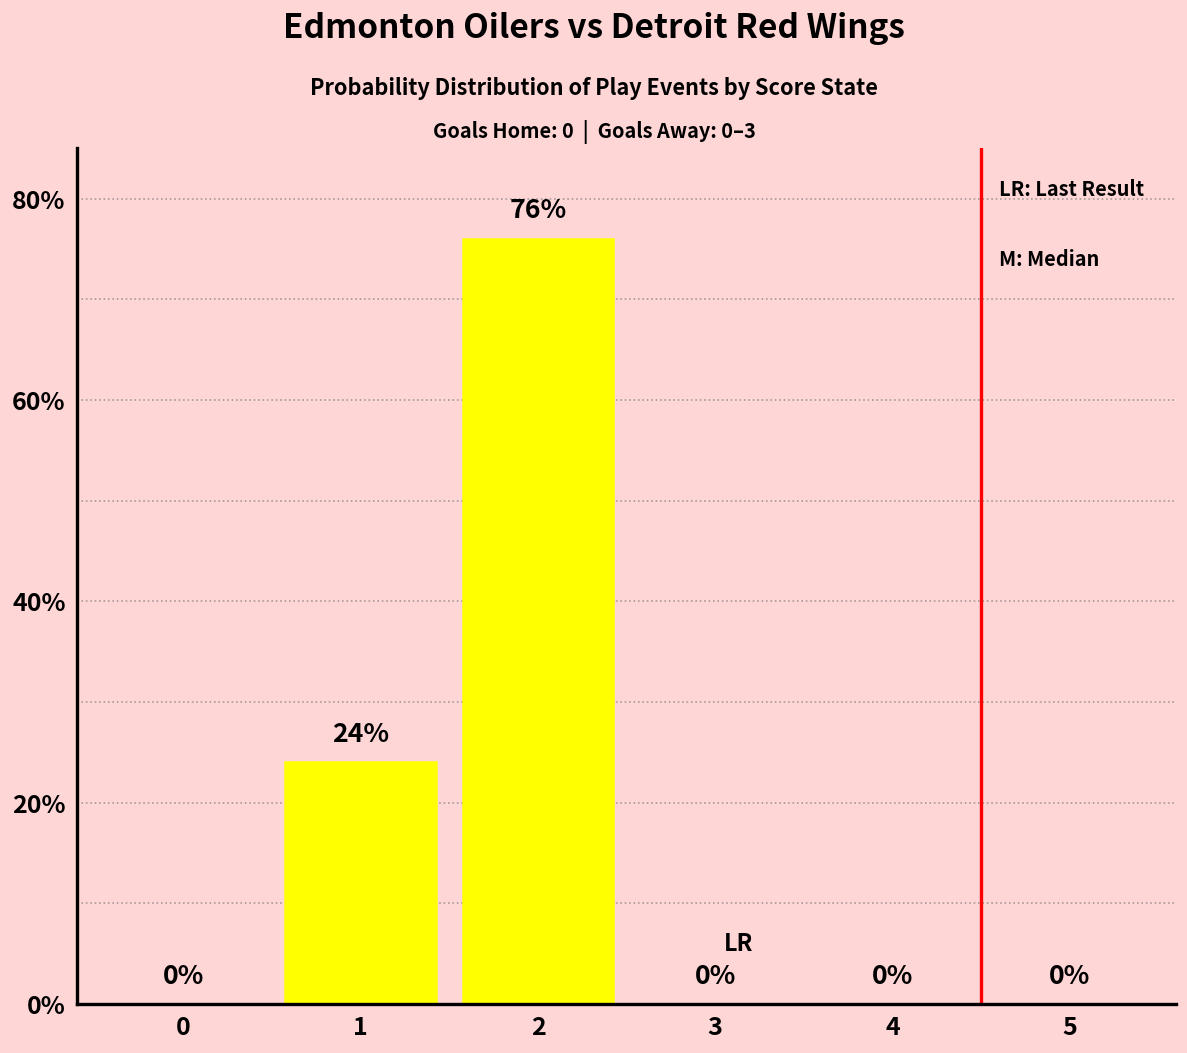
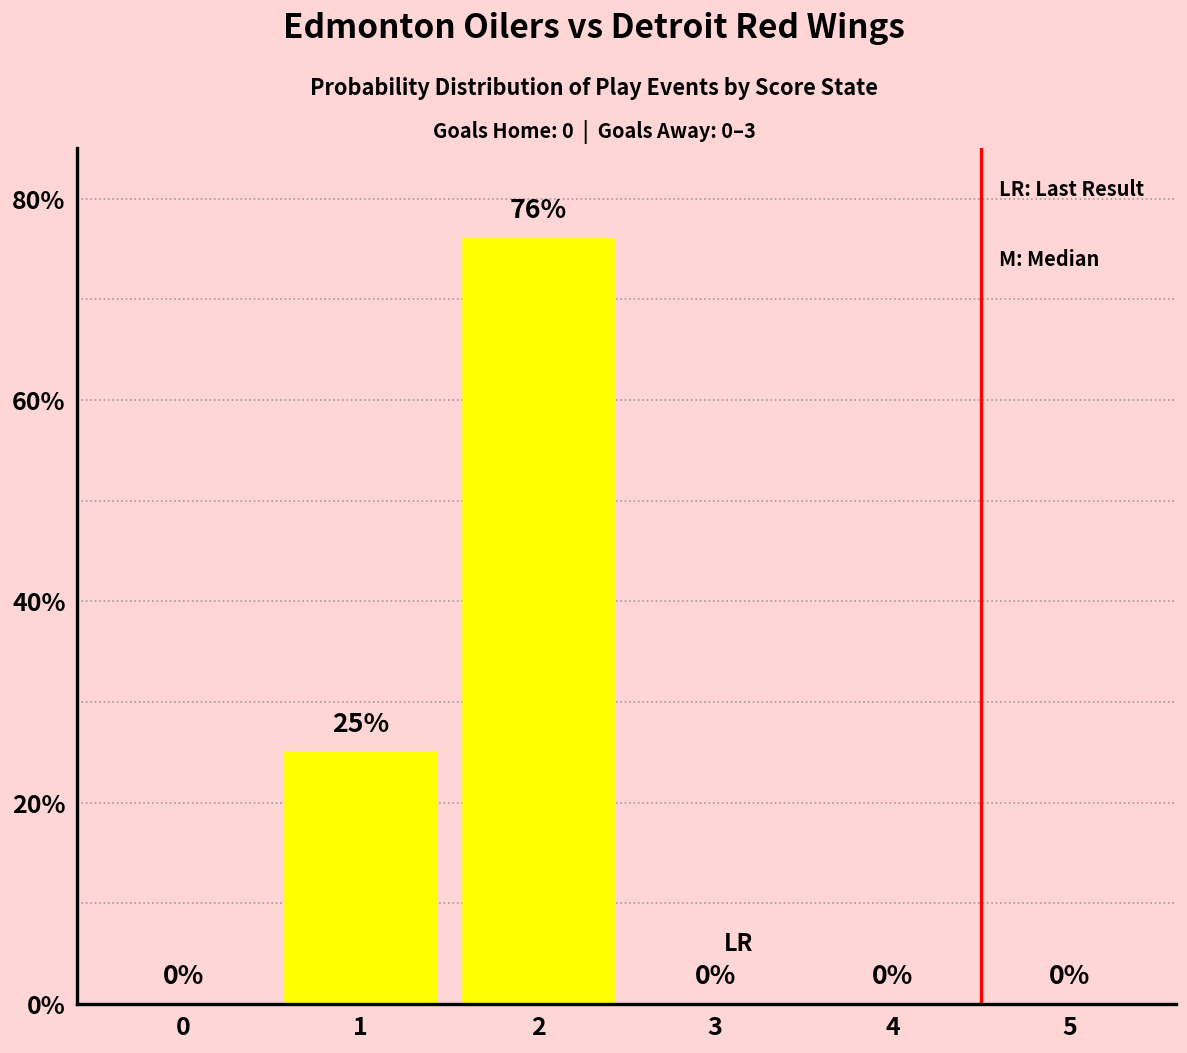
1: 24% -> 25%
